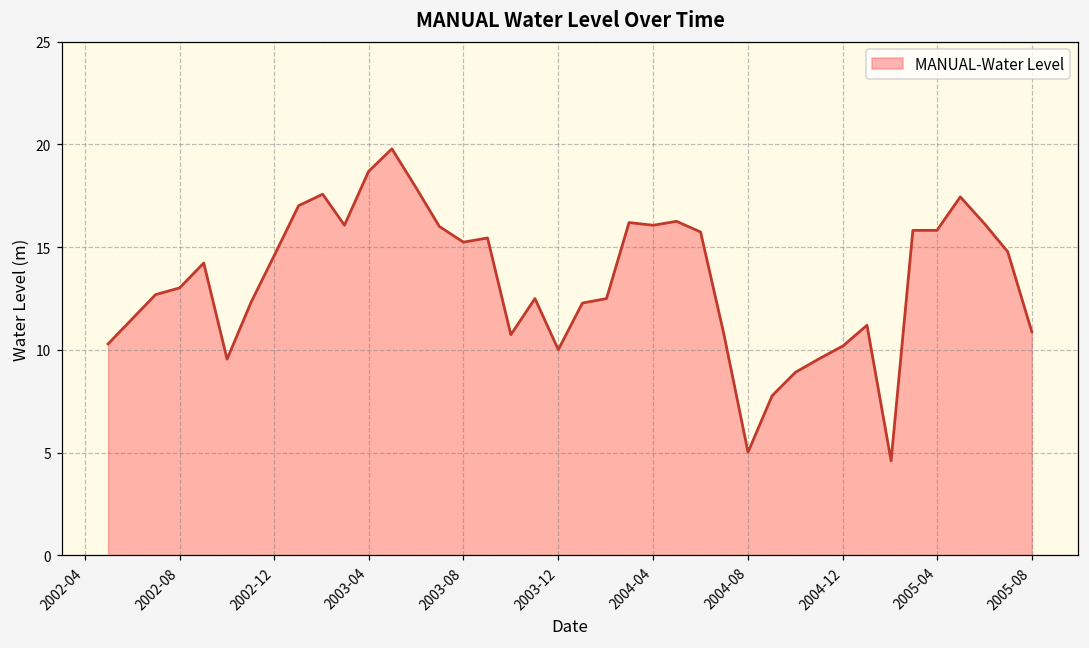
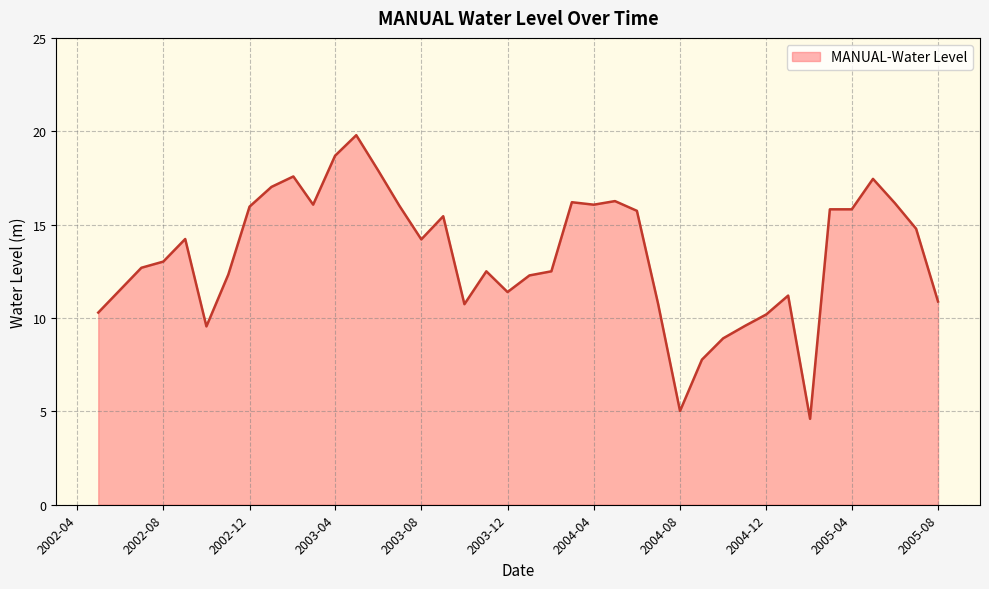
2002-12: 14.6 -> 16.0
2003-08: 15.2 -> 14.2
2003-12: 10.0 -> 11.4
